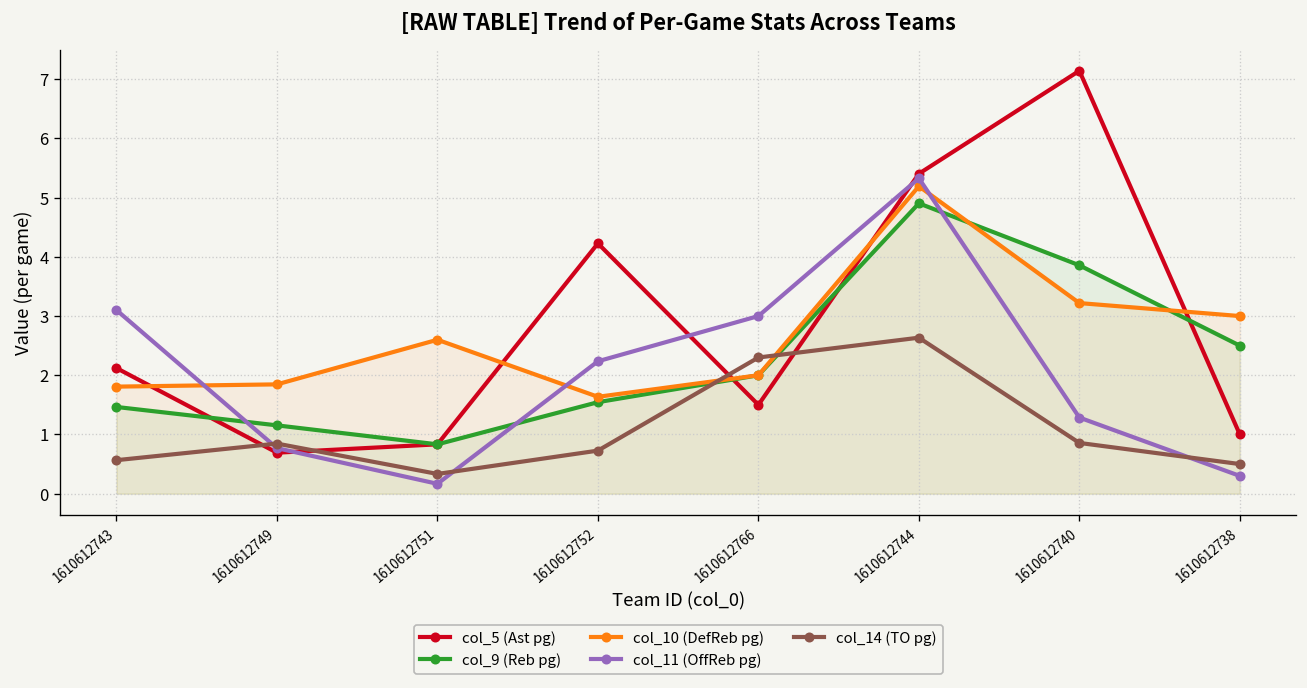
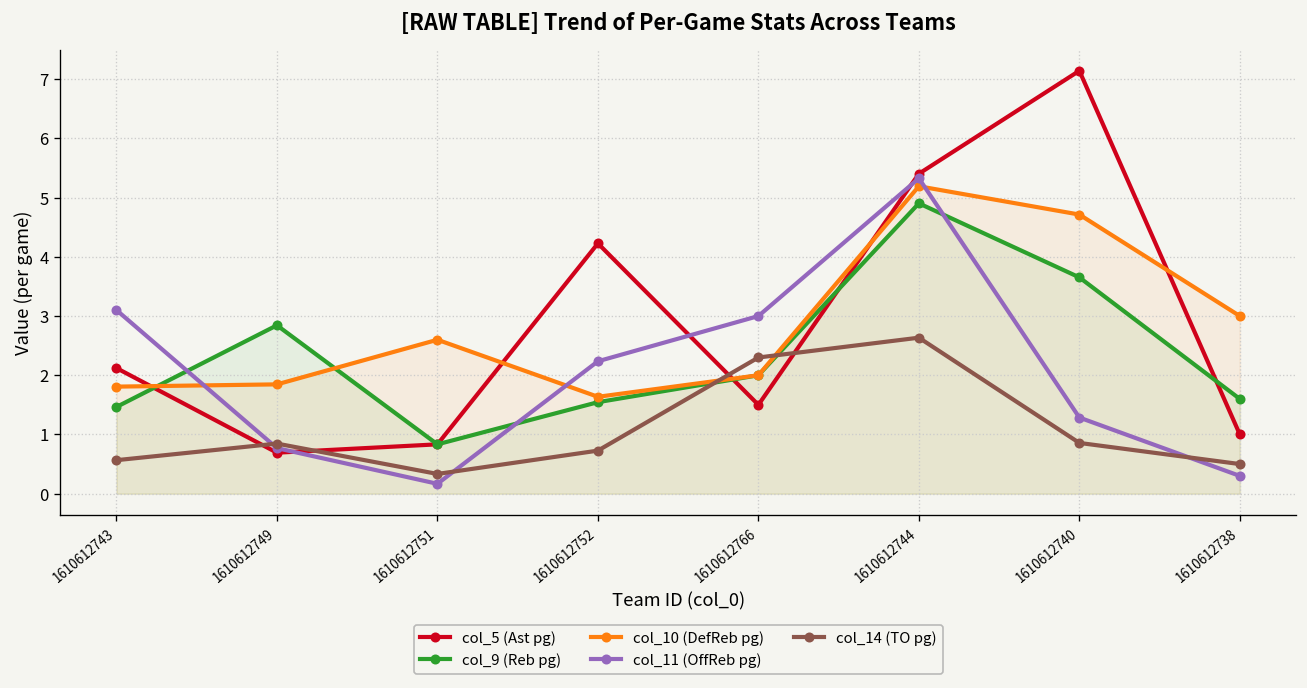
col_9 (Reb pg), 1610612749: 1.2 -> 2.8
col_9 (Reb pg), 1610612740: 3.9 -> 3.7
col_10 (DefReb pg), 1610612740: 3.2 -> 4.7
col_9 (Reb pg), 1610612738: 2.5 -> 1.6
